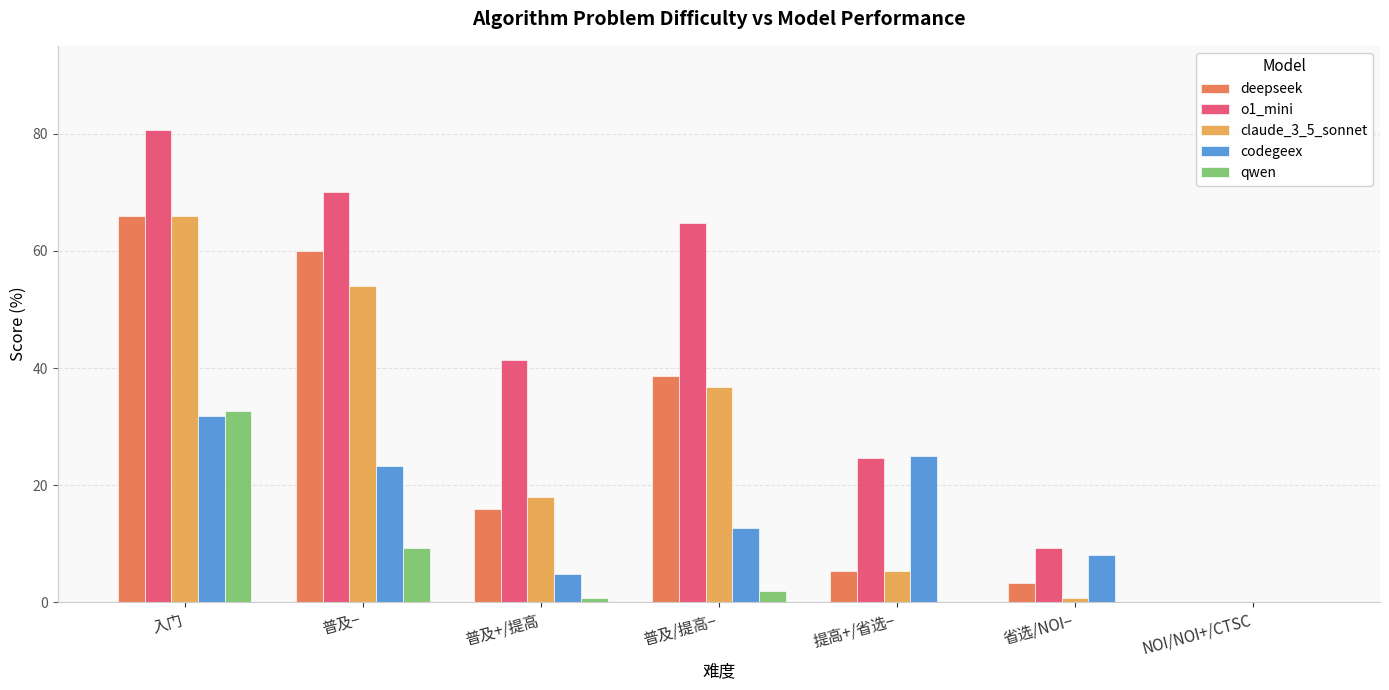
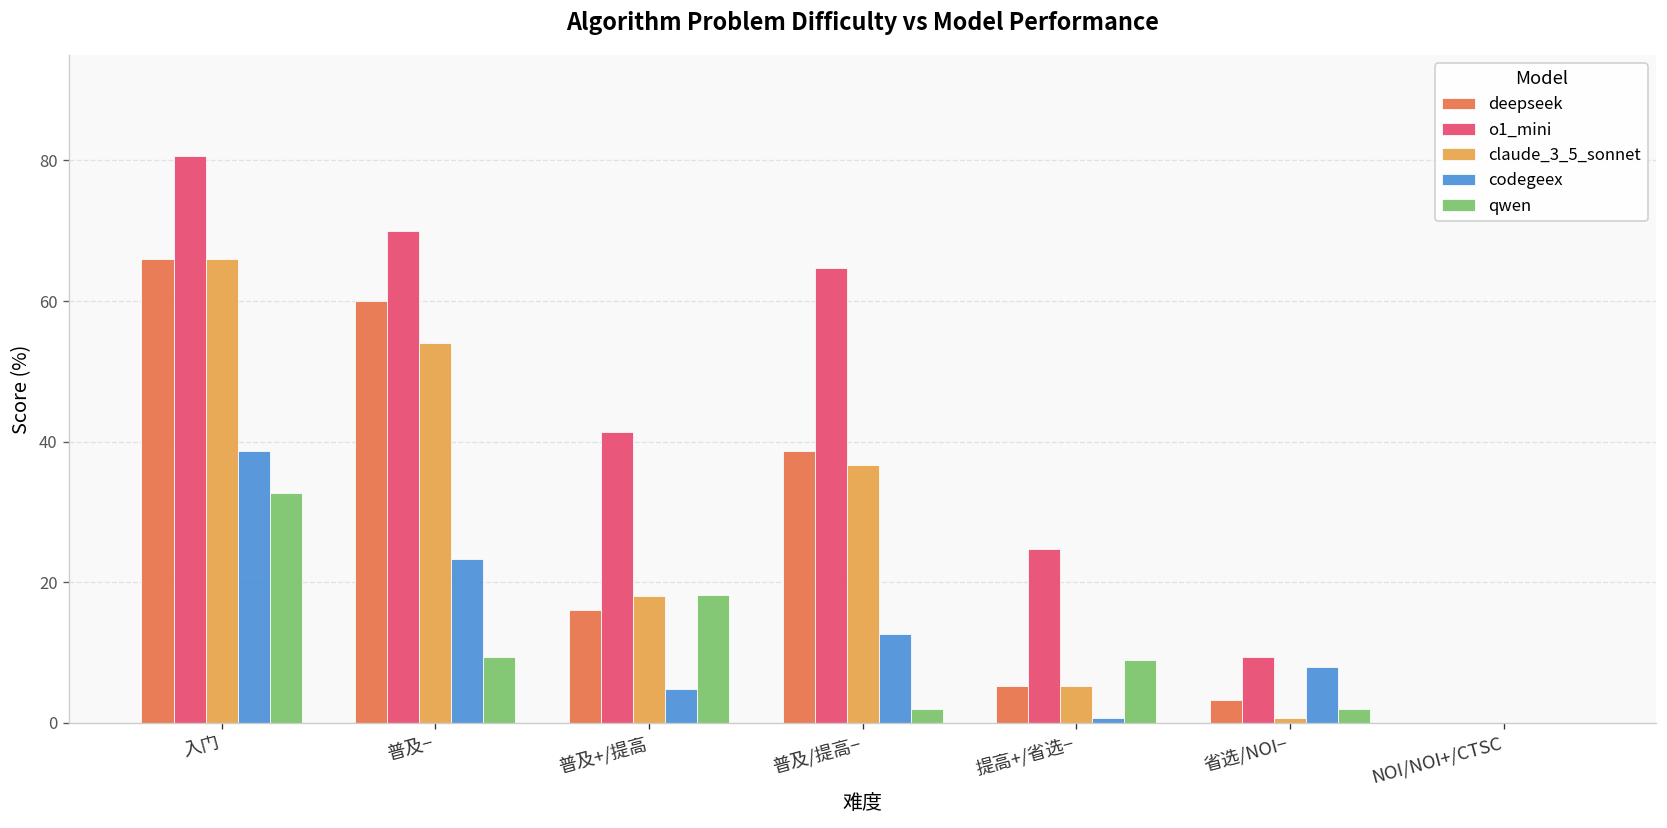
codegeex, 入门: 32 -> 39
qwen, 普及+/提高: 1 -> 18
codegeex, 提高+/省选−: 25 -> 1
qwen, 提高+/省选−: 0 -> 9
qwen, 省选/NOI−: 0 -> 2
